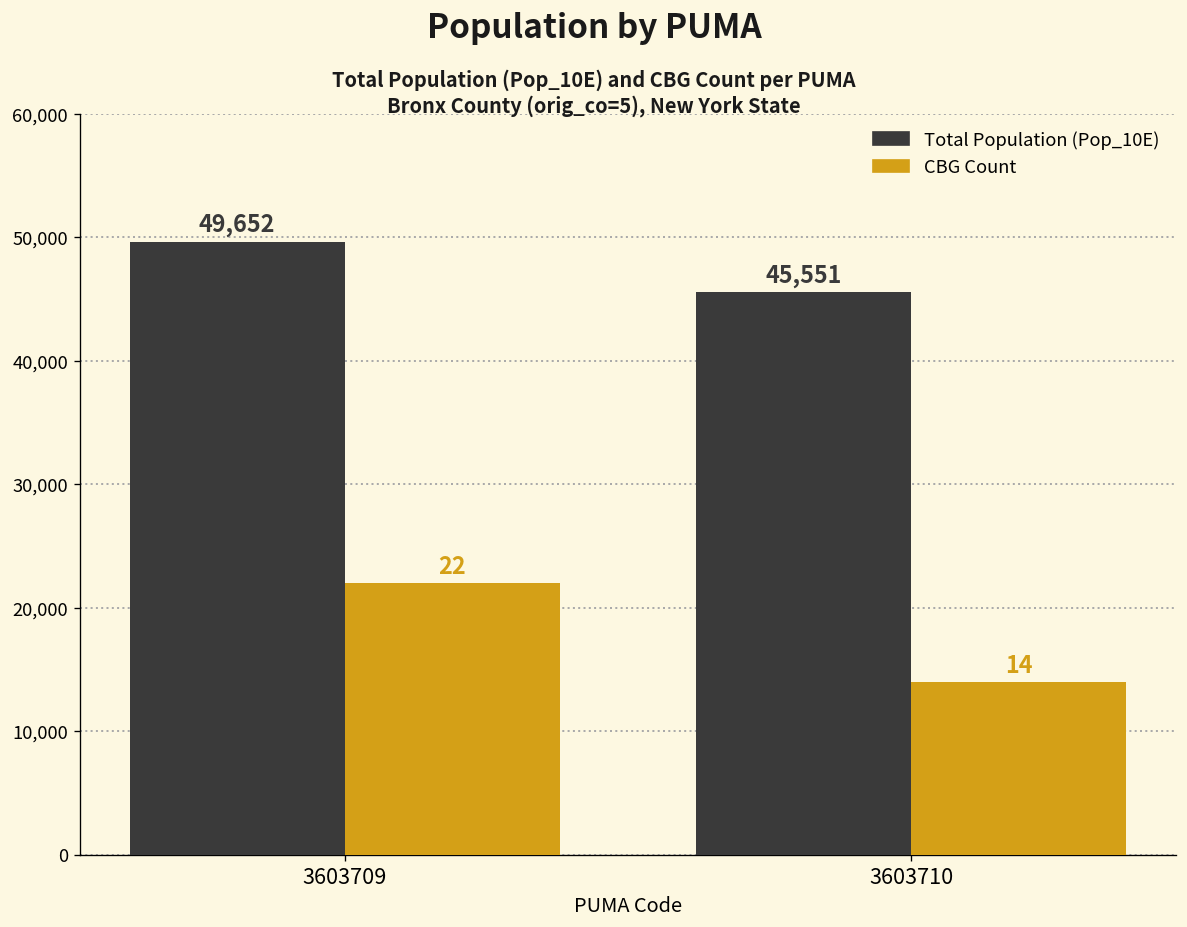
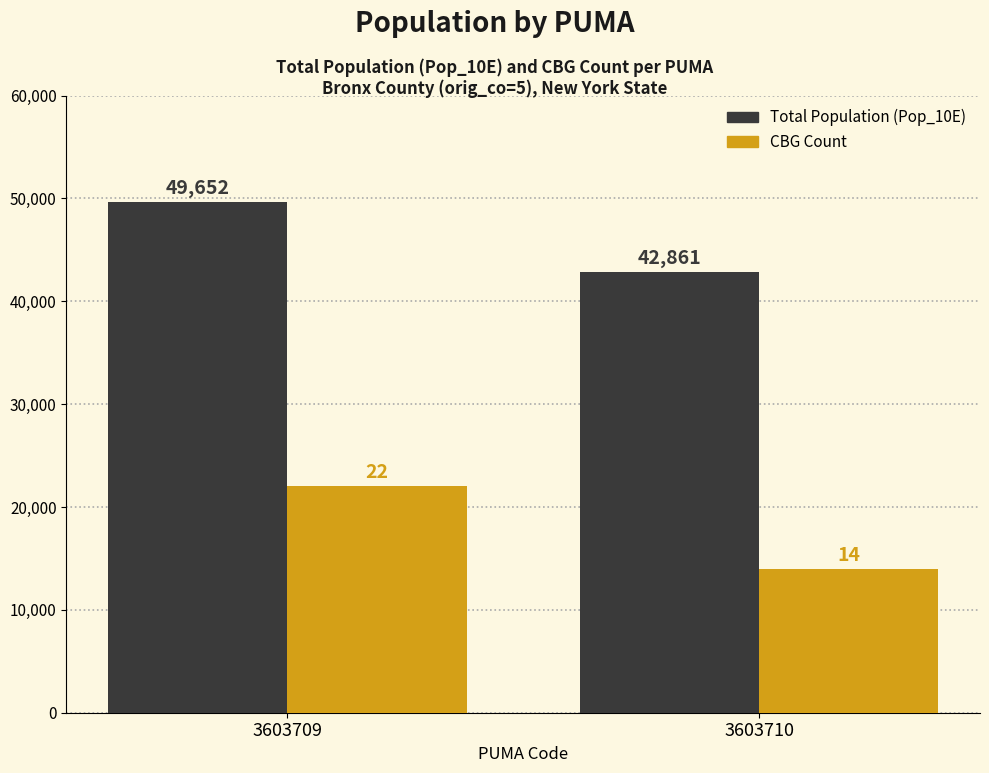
Total Population (Pop_10E), 3603710: 45,551 -> 42,861
